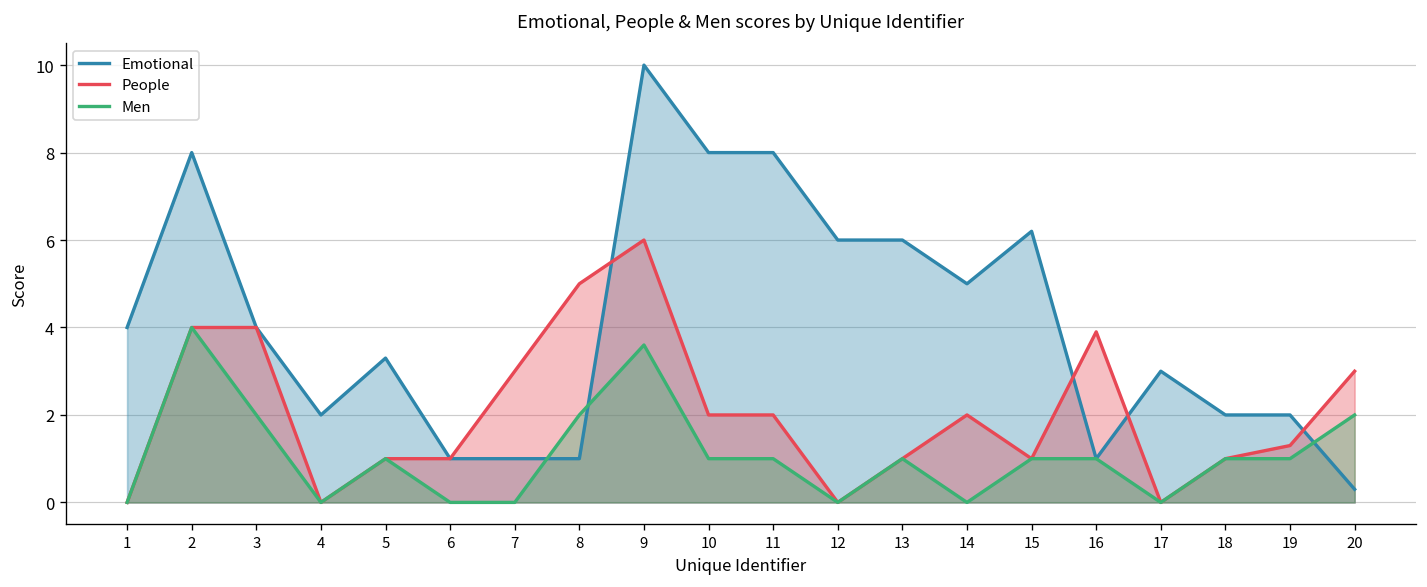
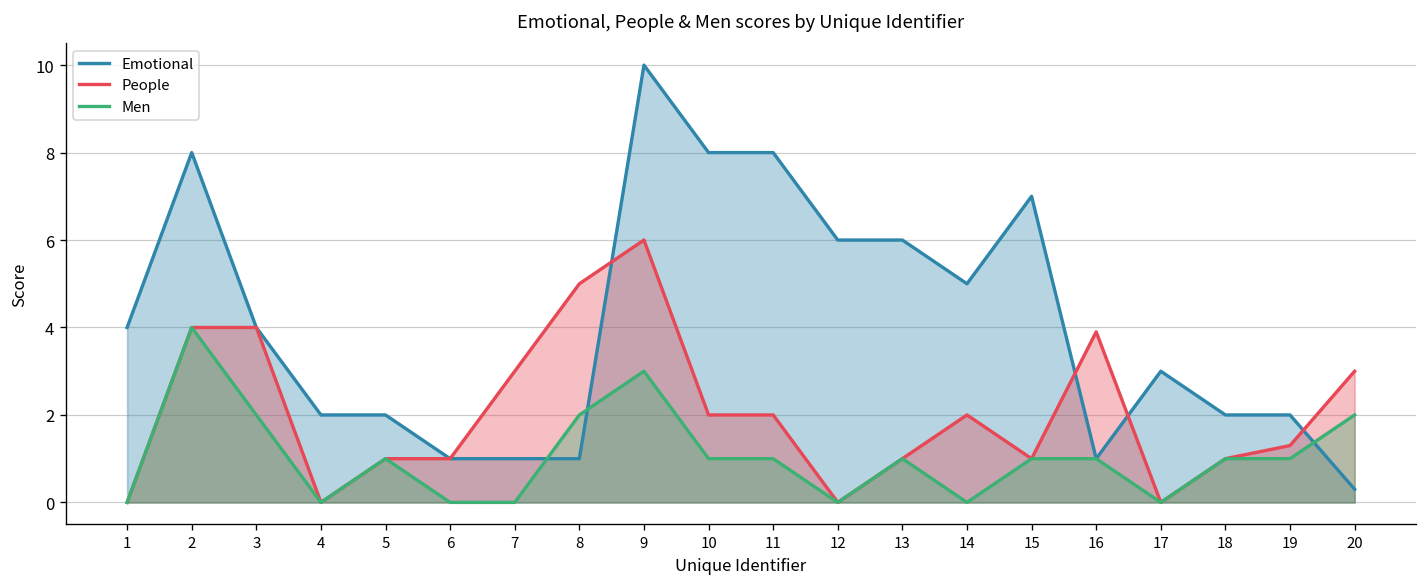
Emotional, 5: 3.3 -> 2.0
Men, 9: 3.6 -> 3.0
Emotional, 15: 6.2 -> 7.0
